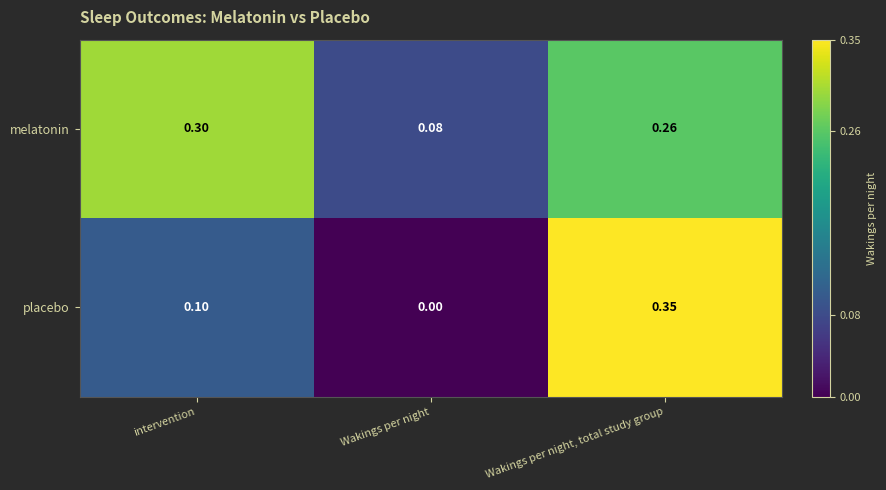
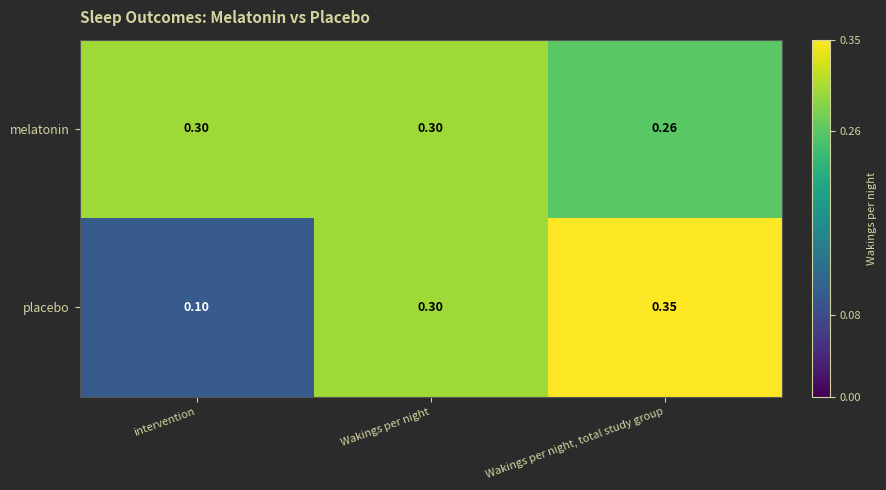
melatonin, Wakings per night: 0.08 -> 0.30
placebo, Wakings per night: 0.00 -> 0.30
